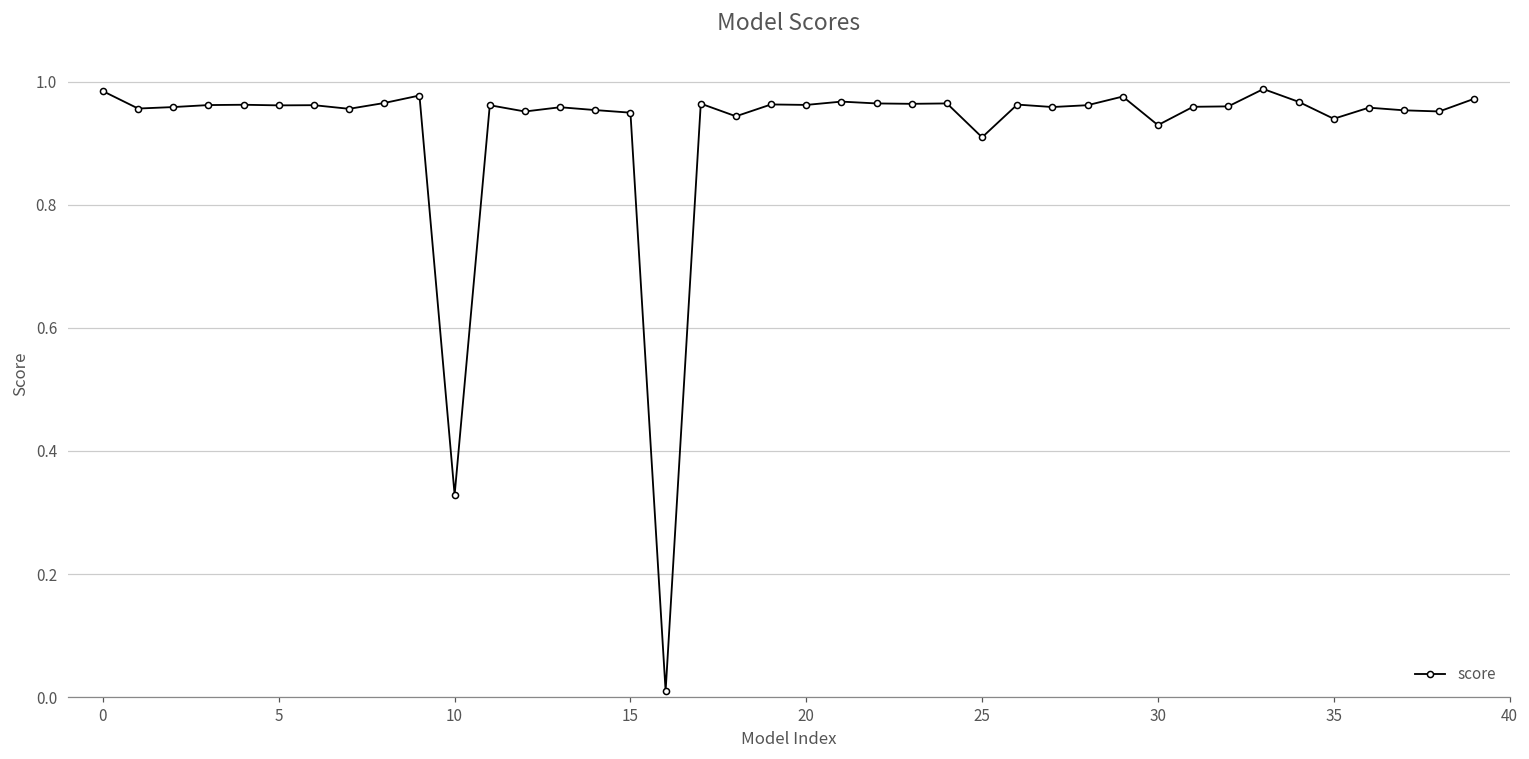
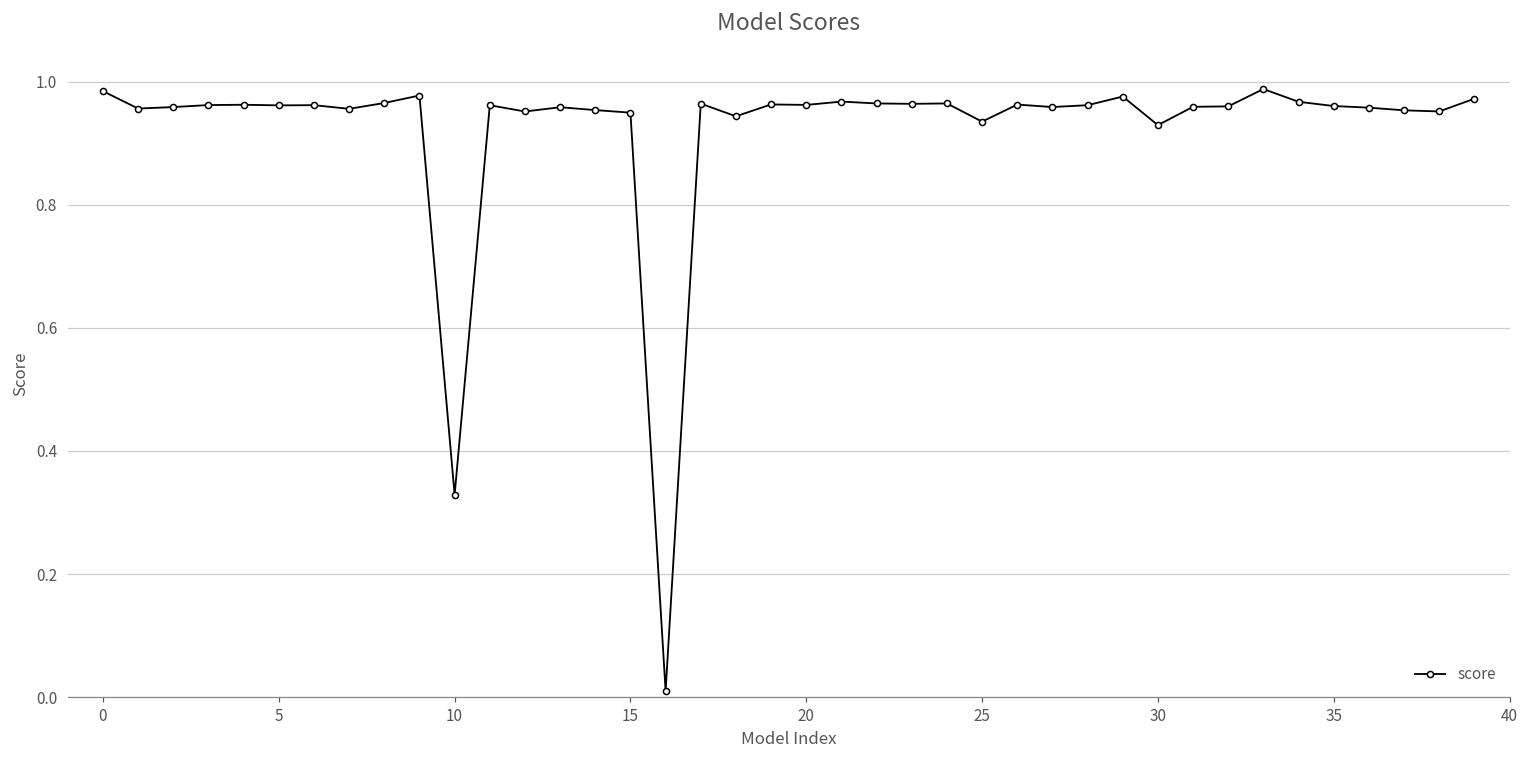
25: 0.91 -> 0.94
35: 0.94 -> 0.96
